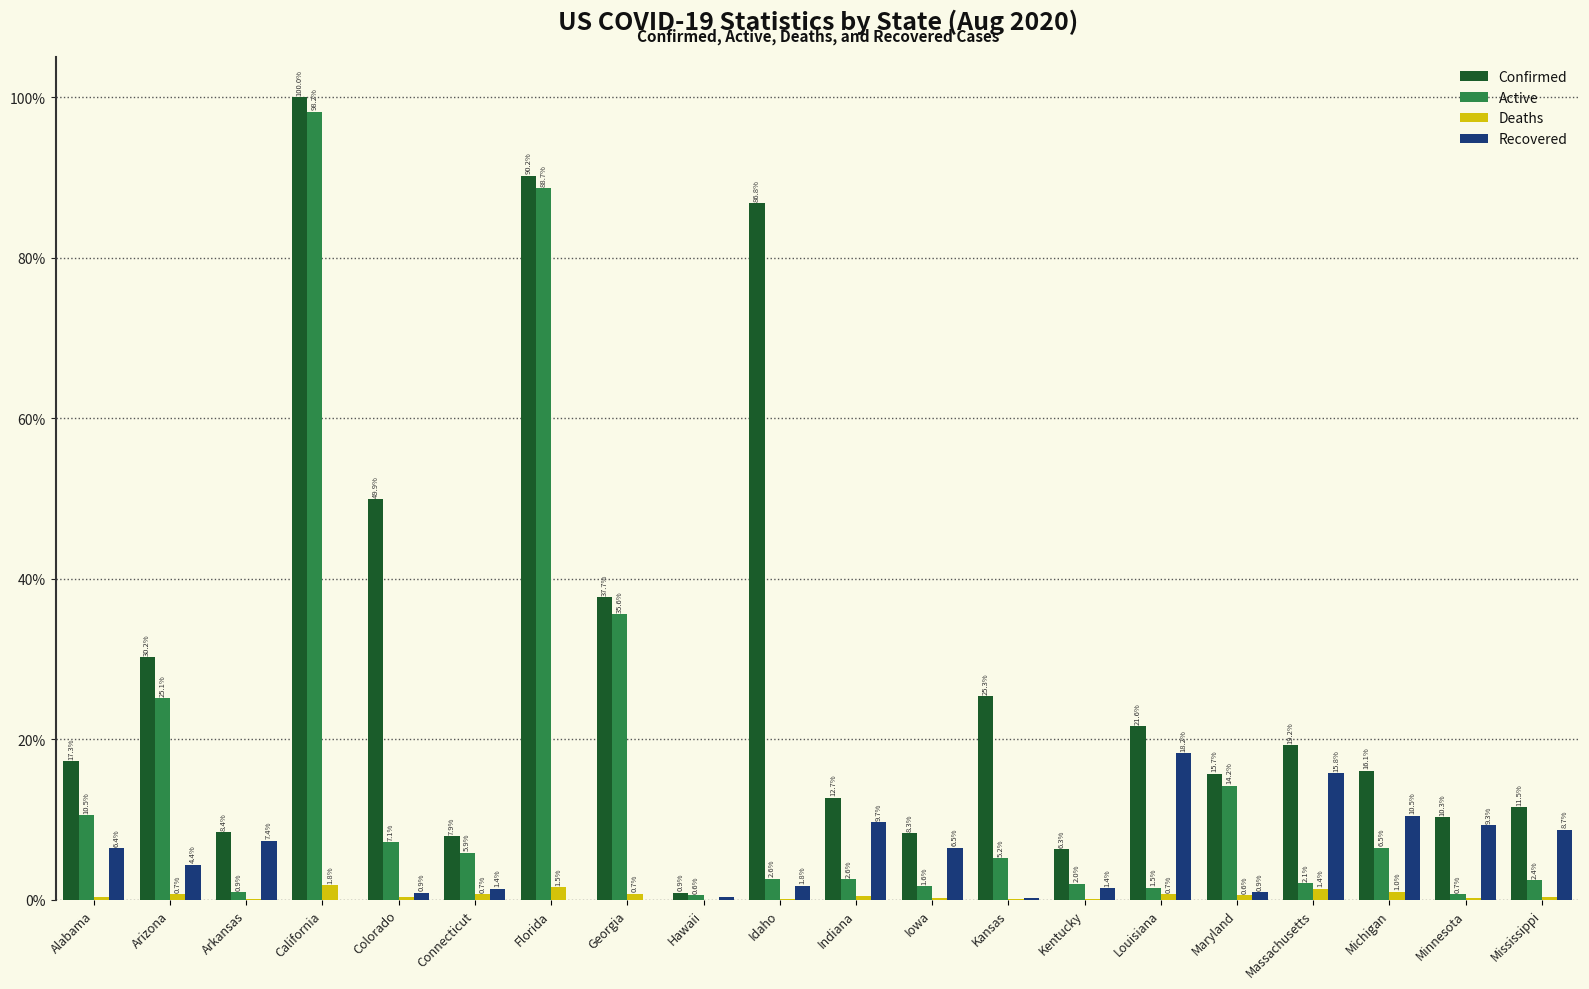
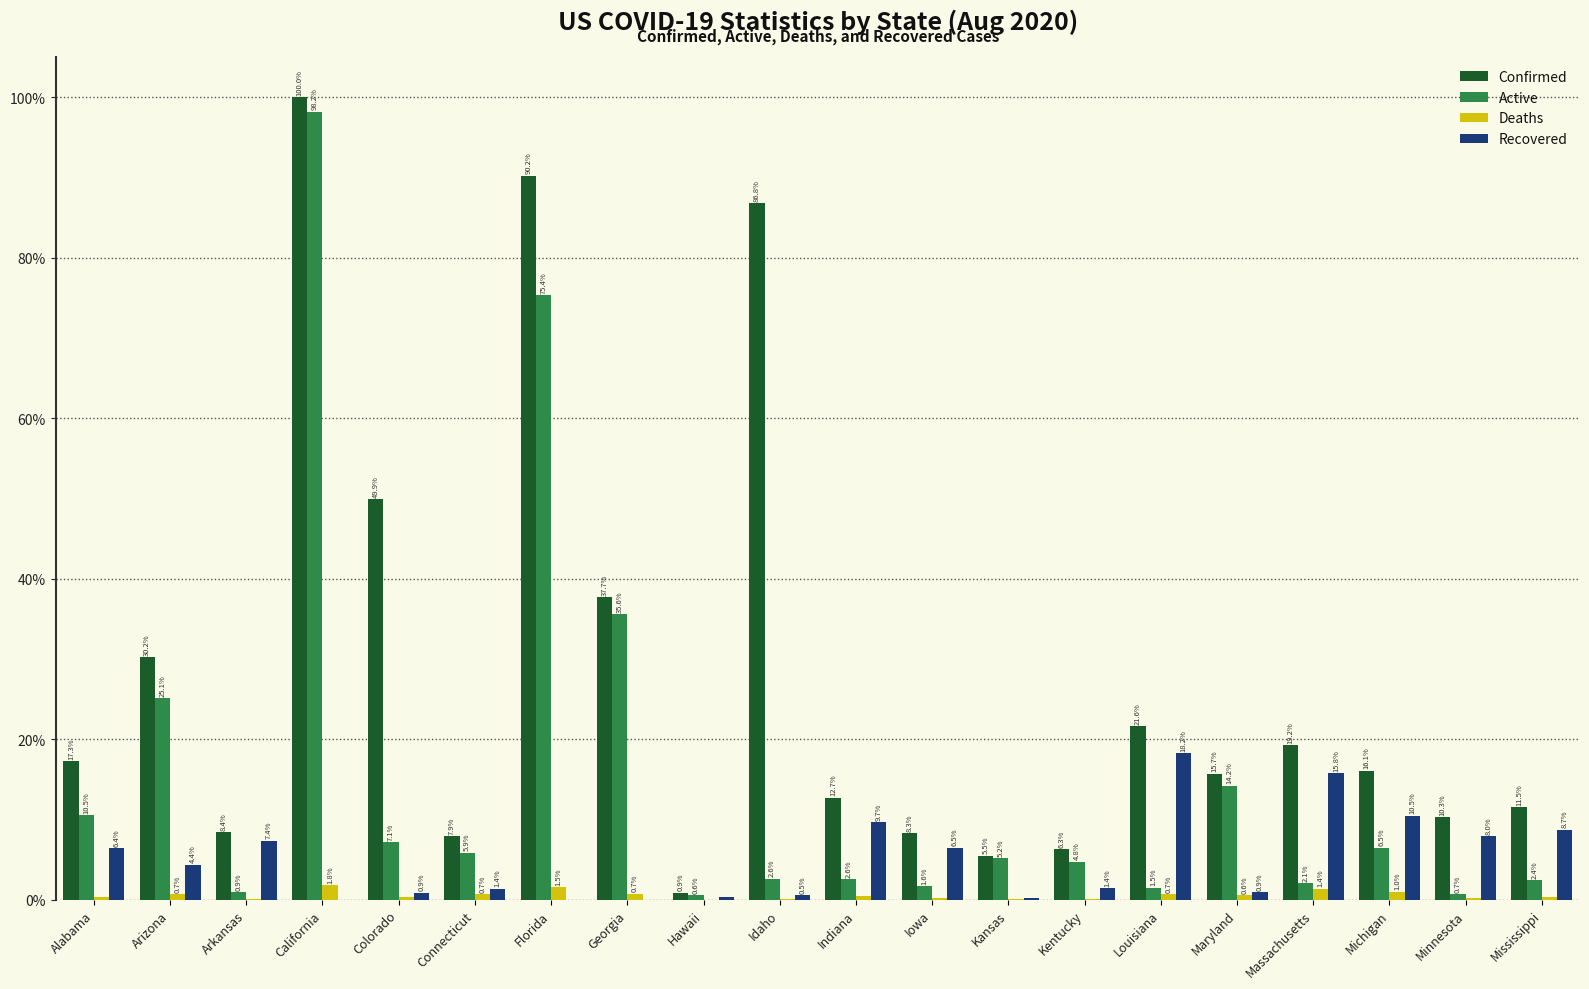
Active, Florida: 88.7% -> 75.4%
Recovered, Idaho: 1.8% -> 0.5%
Confirmed, Kansas: 25.3% -> 5.5%
Active, Kentucky: 2.0% -> 4.8%
Recovered, Minnesota: 9.3% -> 8.0%
